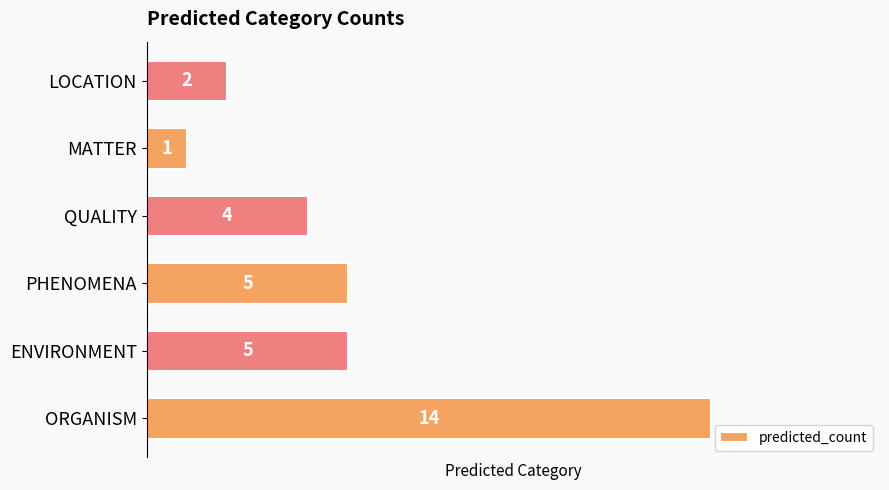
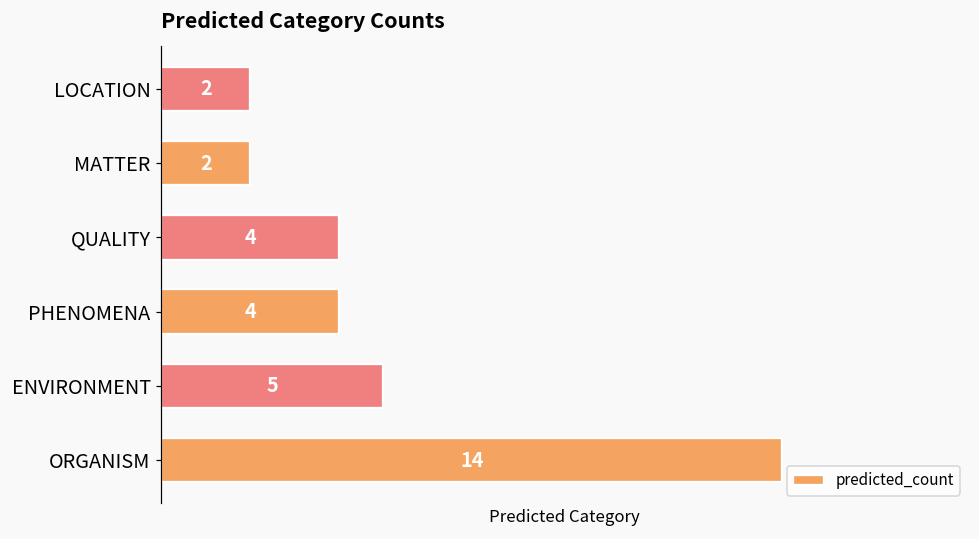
MATTER: 1 -> 2
PHENOMENA: 5 -> 4
